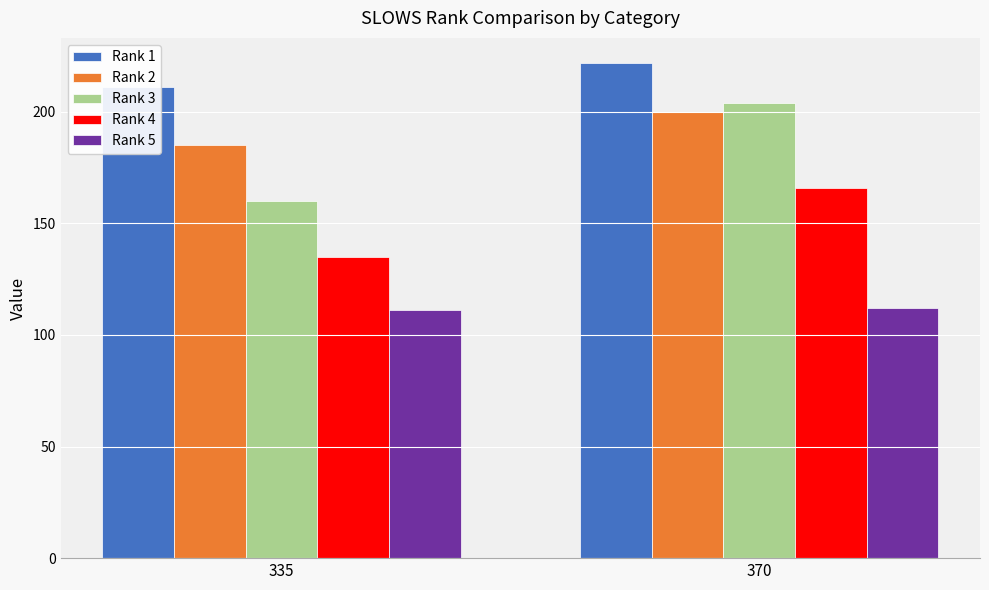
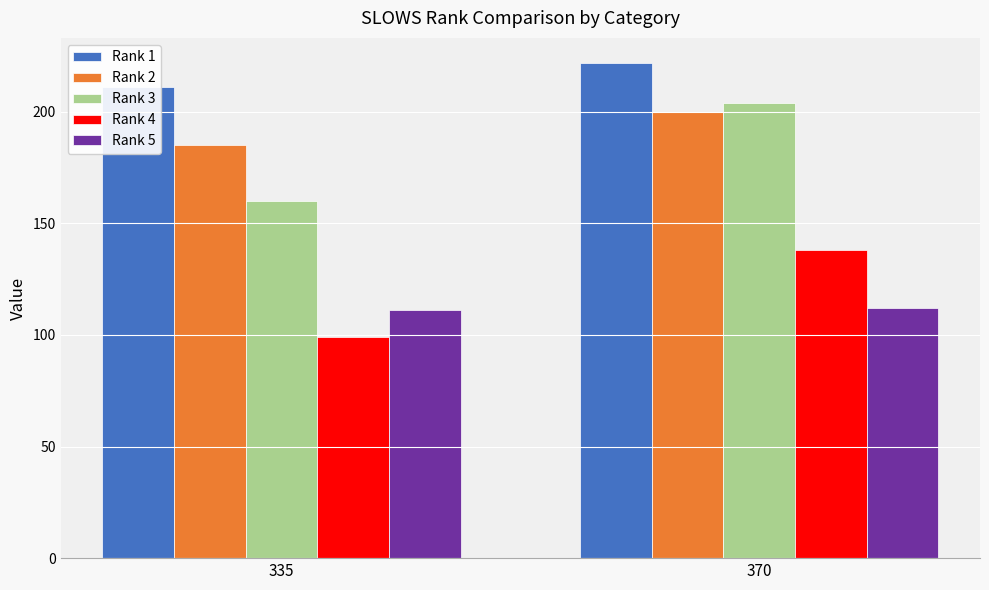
Rank 4, 335: 135 -> 99
Rank 4, 370: 166 -> 138
